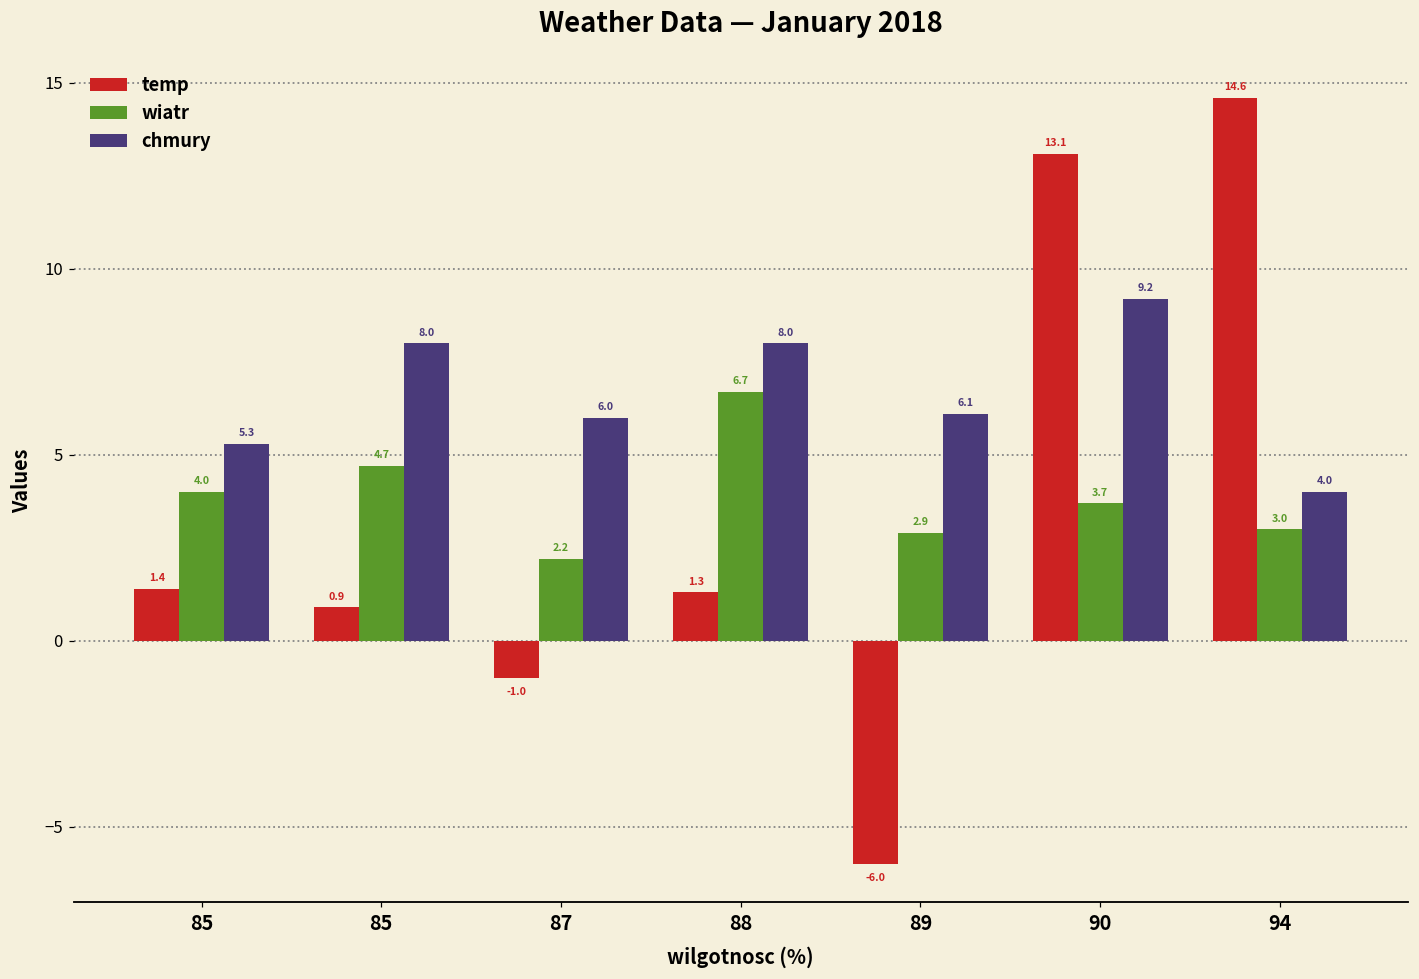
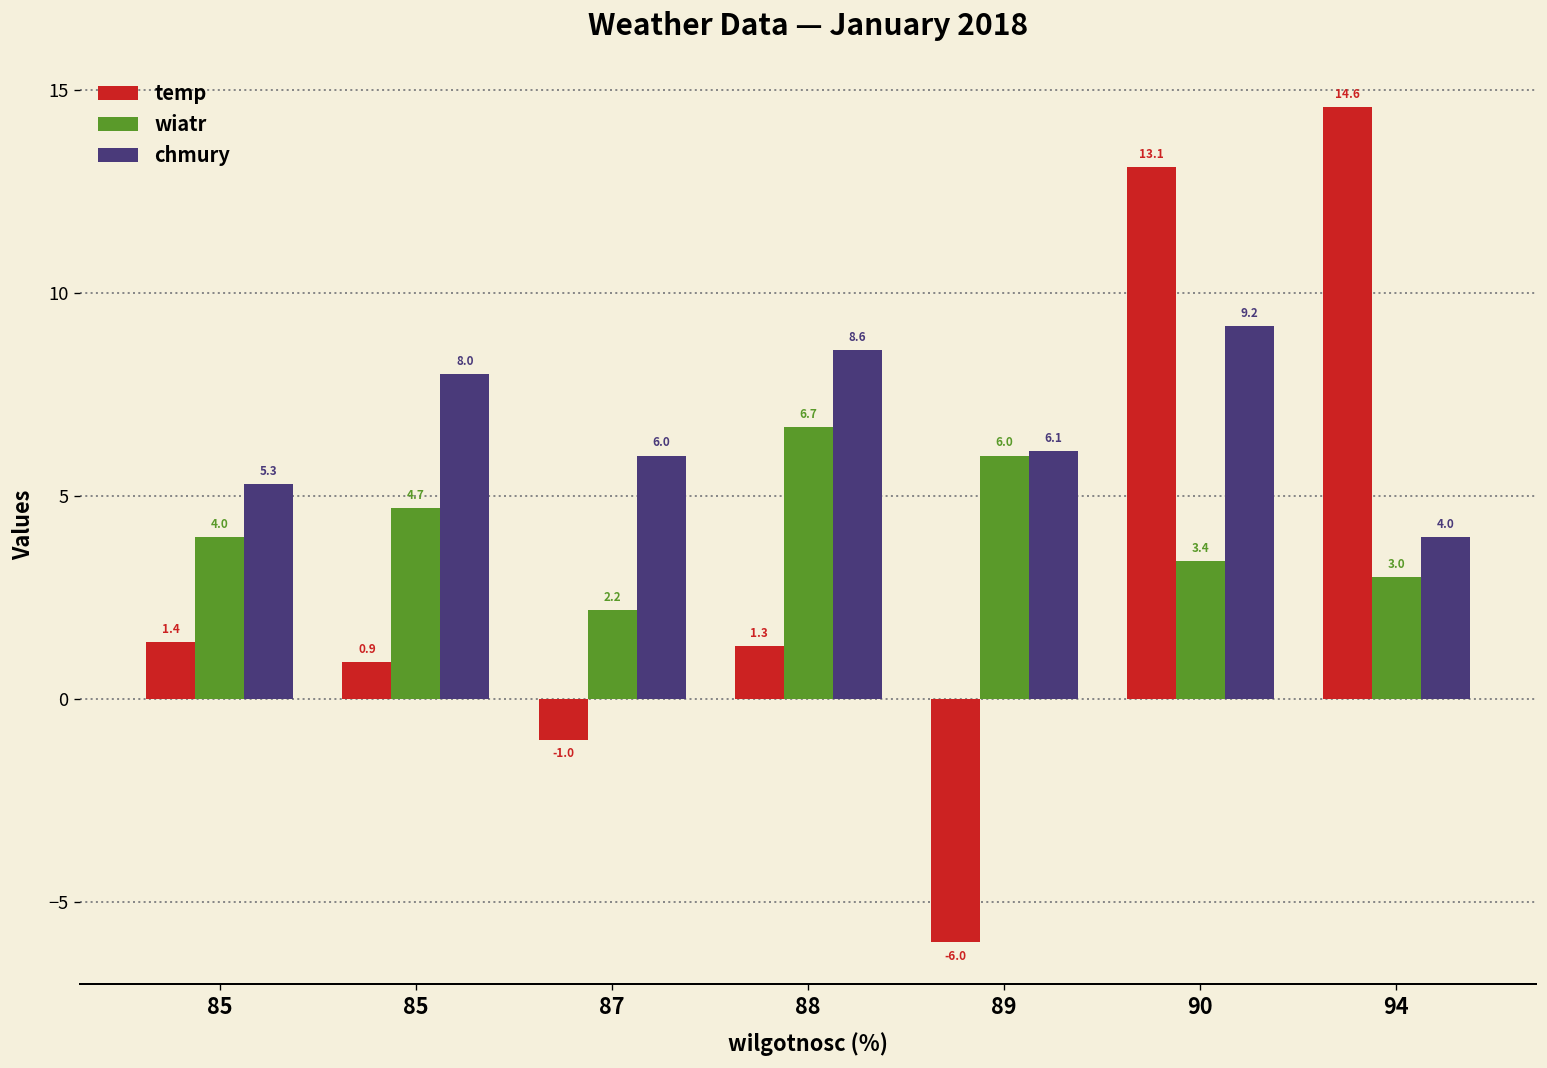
chmury, 88: 8.0 -> 8.6
wiatr, 89: 2.9 -> 6.0
wiatr, 90: 3.7 -> 3.4
